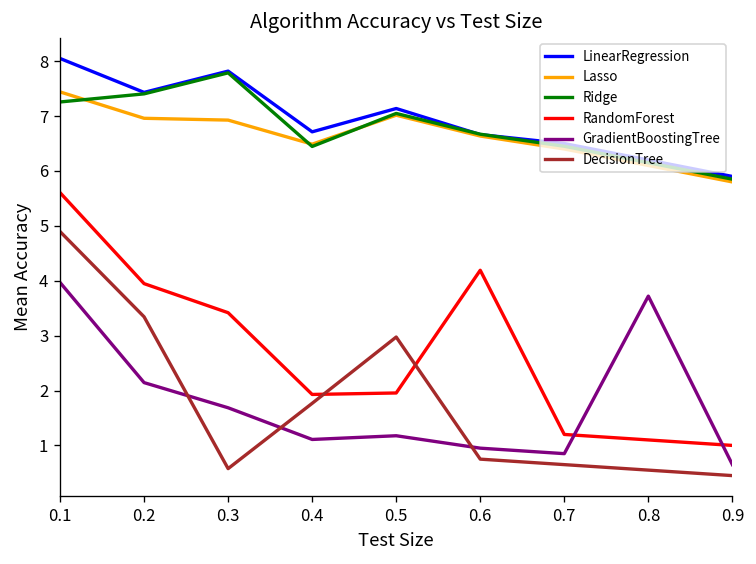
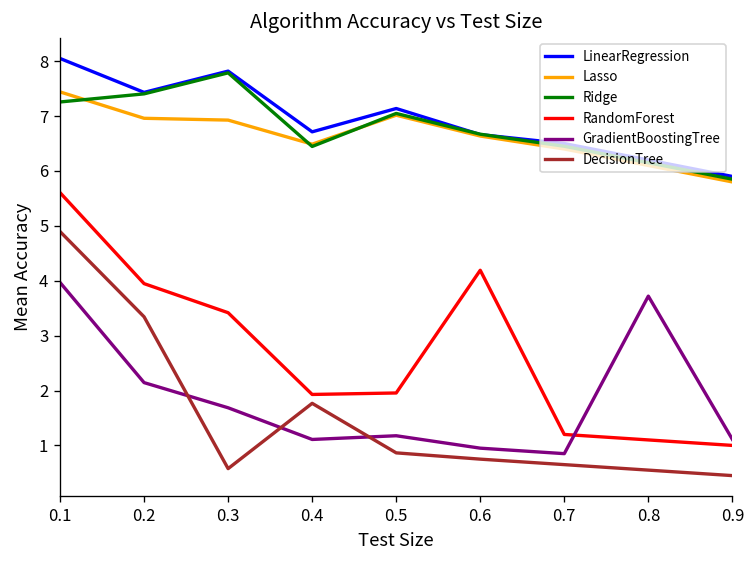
DecisionTree, 0.5: 3.0 -> 0.9
GradientBoostingTree, 0.9: 0.7 -> 1.1
